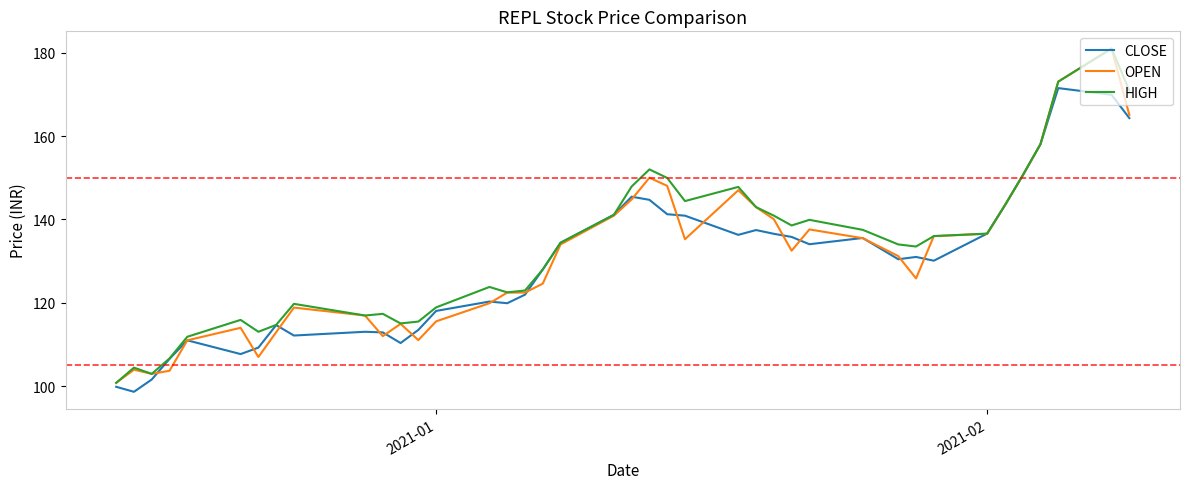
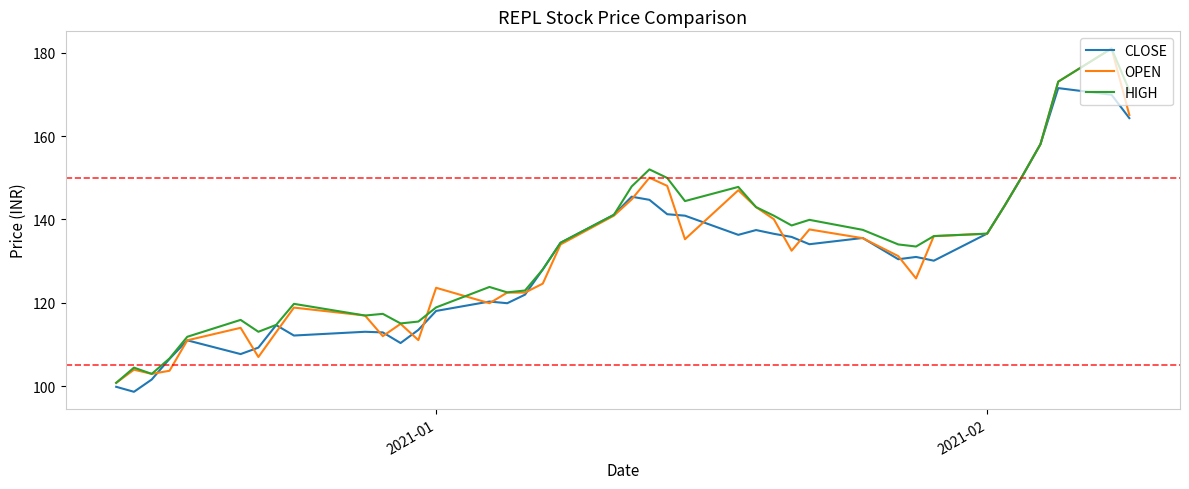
OPEN, 2021-01: 116 -> 124
